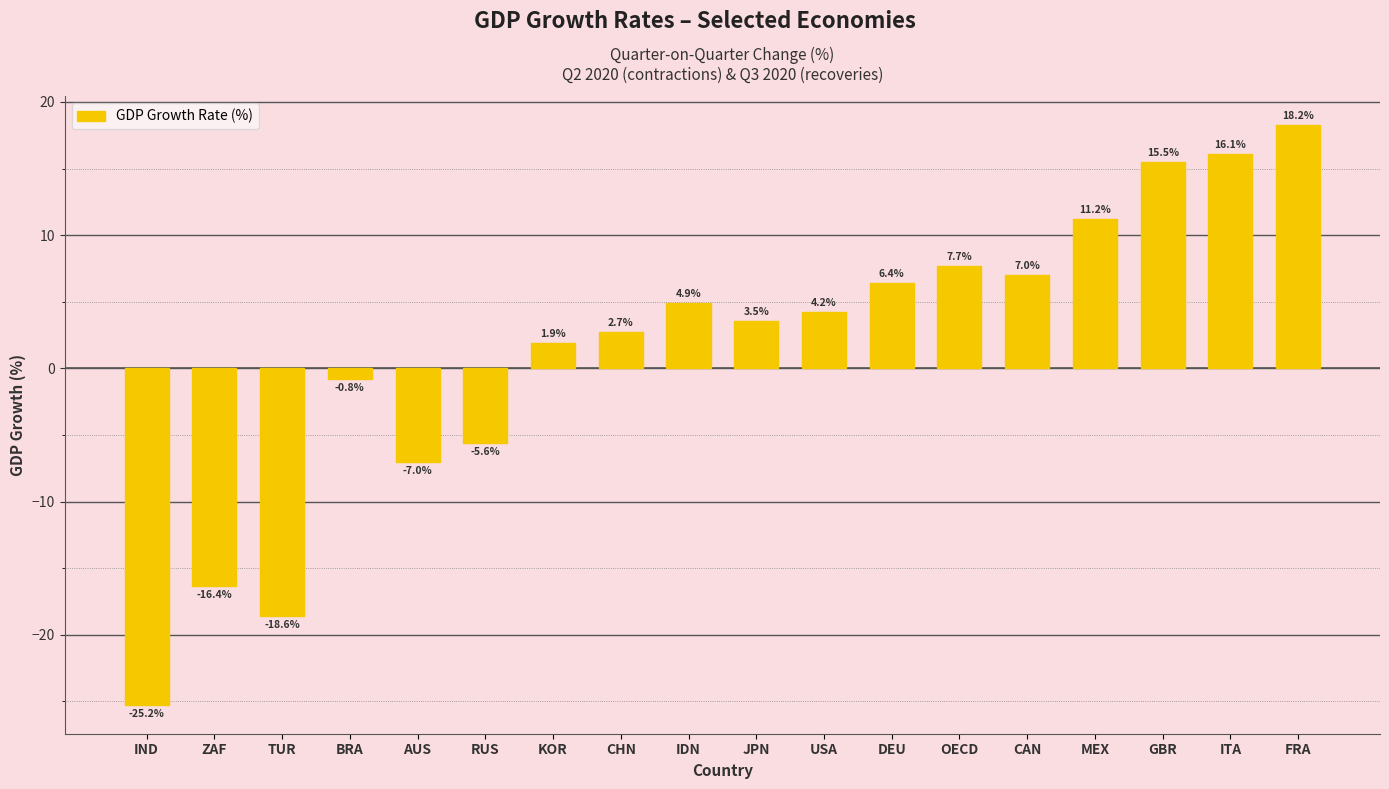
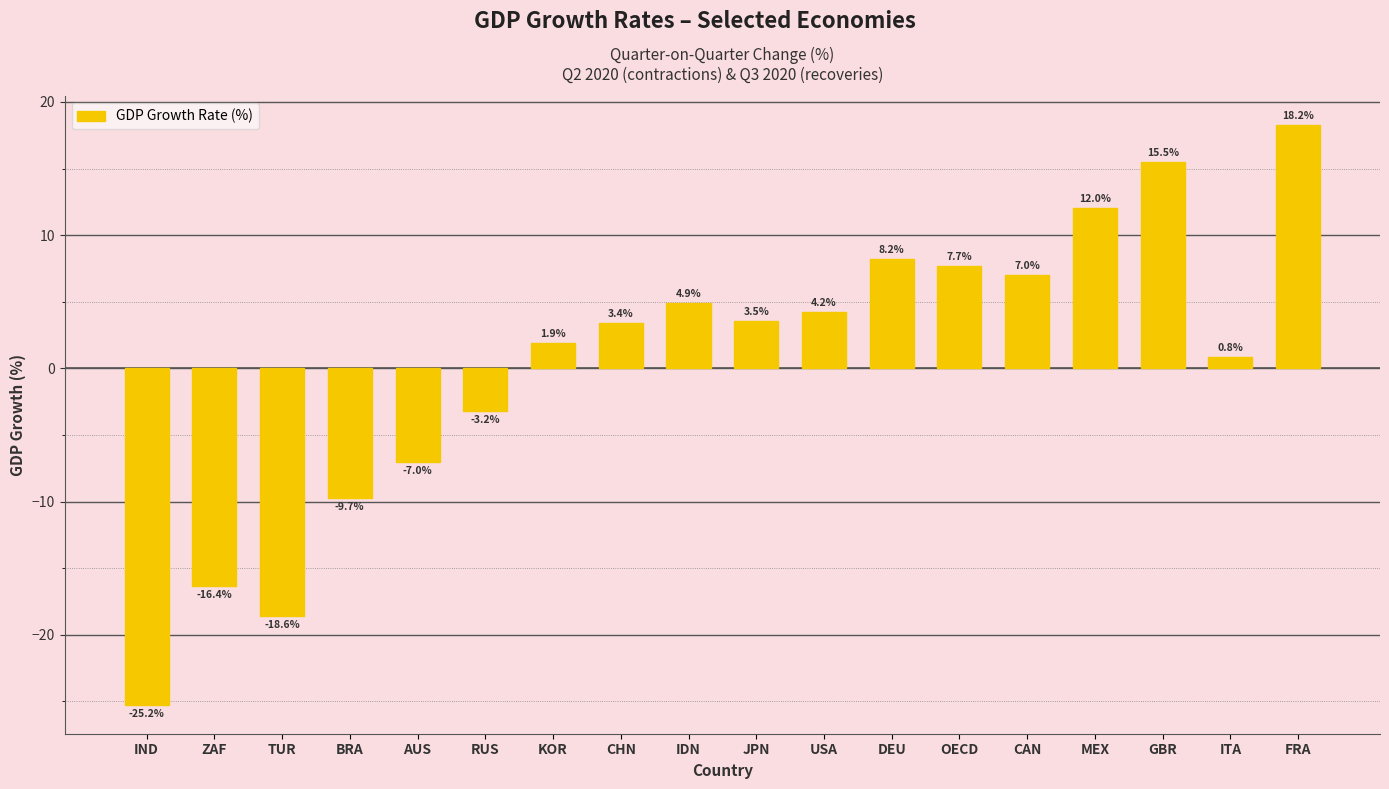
BRA: -0.8% -> -9.7%
RUS: -5.6% -> -3.2%
CHN: 2.7% -> 3.4%
DEU: 6.4% -> 8.2%
MEX: 11.2% -> 12.0%
ITA: 16.1% -> 0.8%
